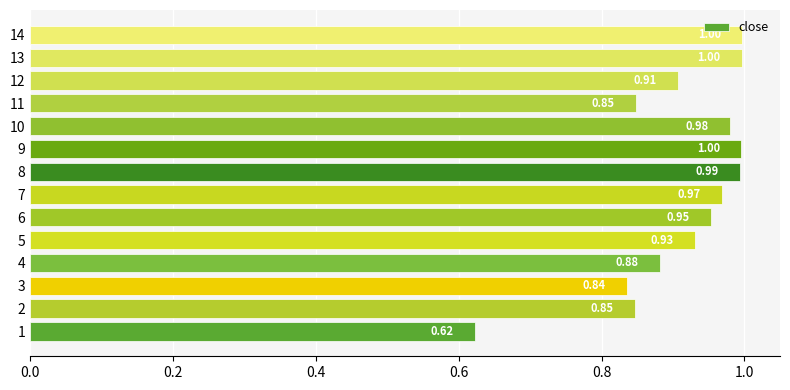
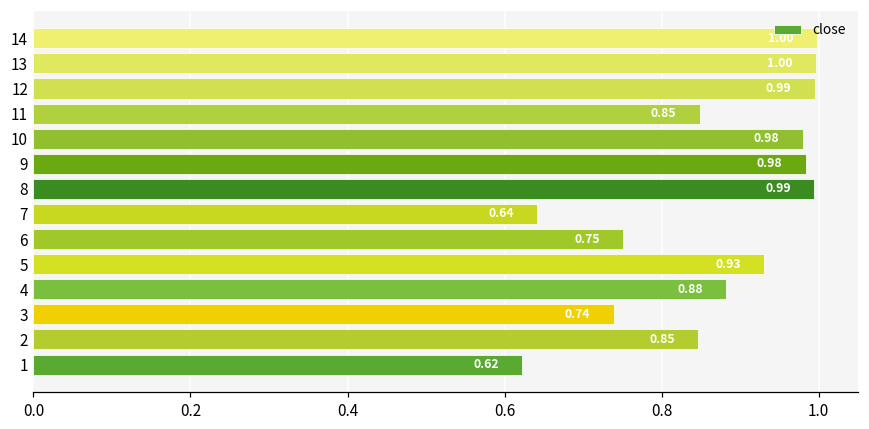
12: 0.91 -> 0.99
9: 1.00 -> 0.98
7: 0.97 -> 0.64
6: 0.95 -> 0.75
3: 0.84 -> 0.74
